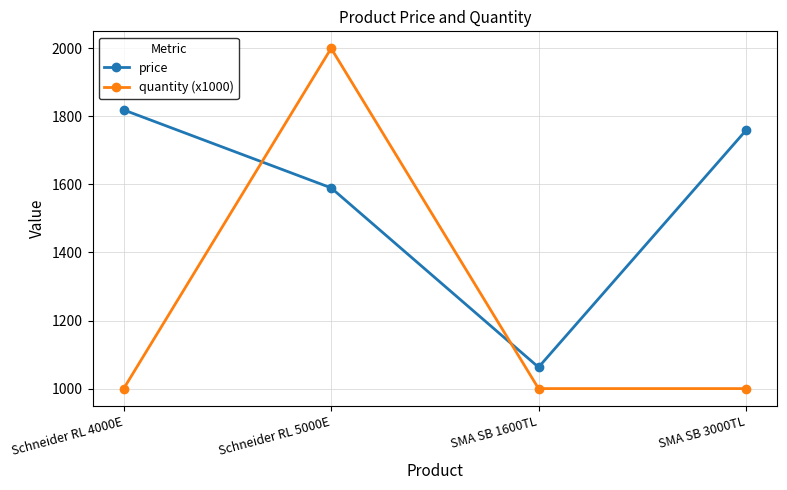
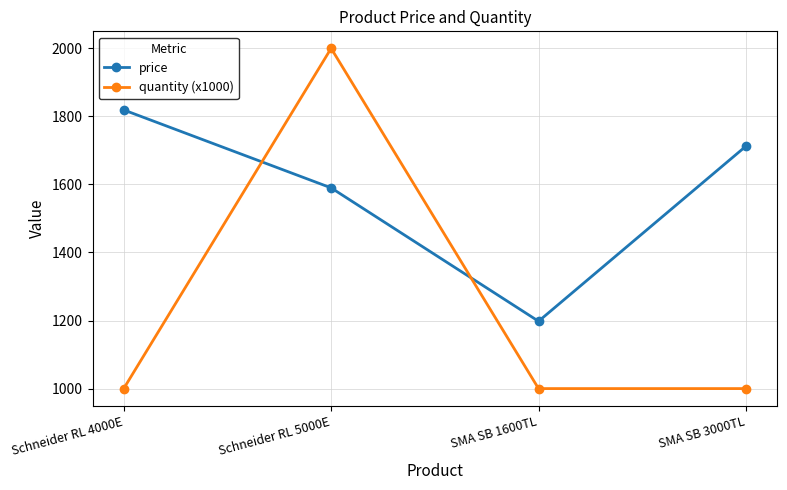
price, SMA SB 1600TL: 1060 -> 1200
price, SMA SB 3000TL: 1760 -> 1710
